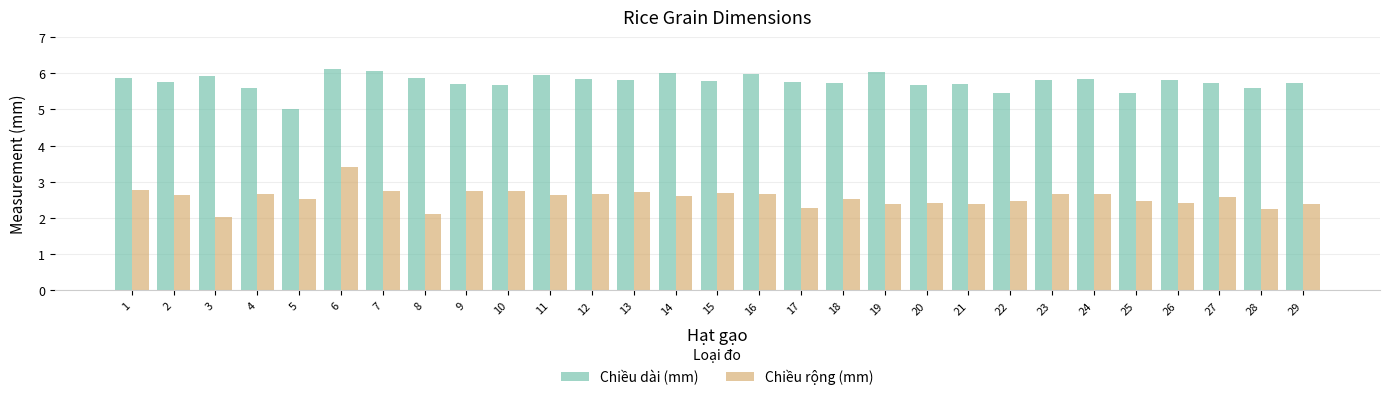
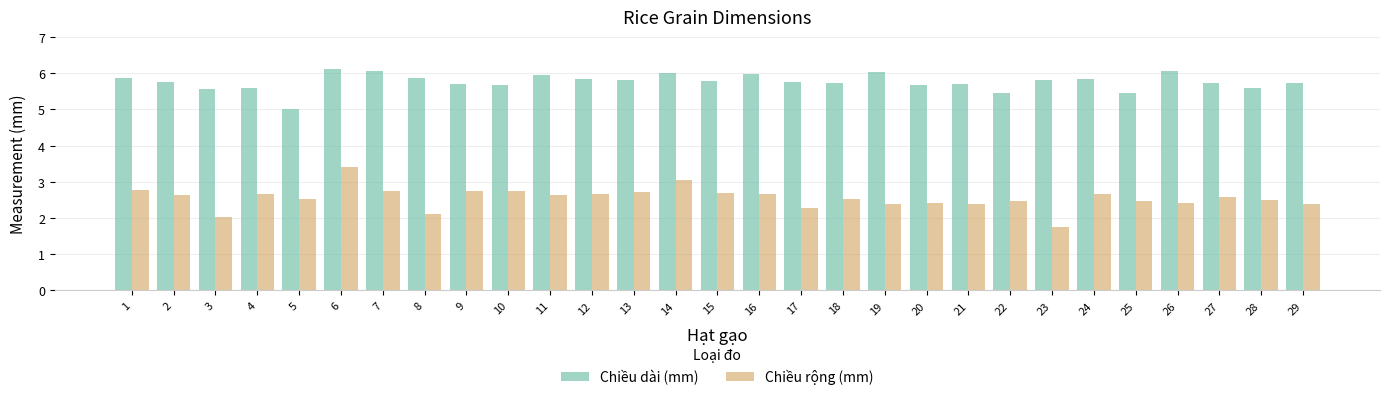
Chiều dài (mm), 3: 5.9 -> 5.6
Chiều rộng (mm), 14: 2.6 -> 3.1
Chiều rộng (mm), 23: 2.7 -> 1.7
Chiều dài (mm), 26: 5.8 -> 6.0
Chiều rộng (mm), 28: 2.3 -> 2.5
